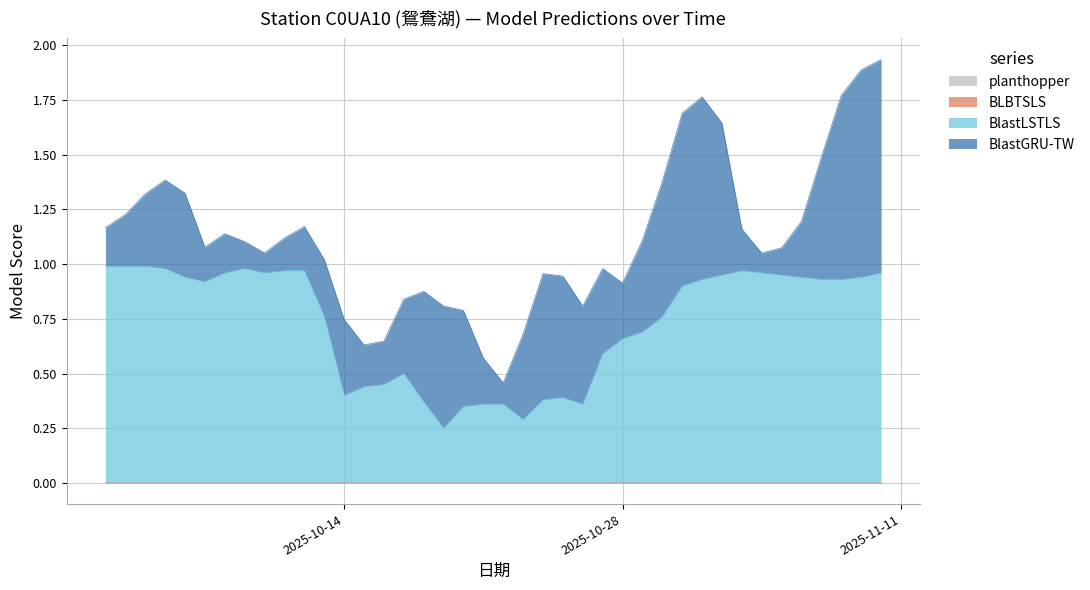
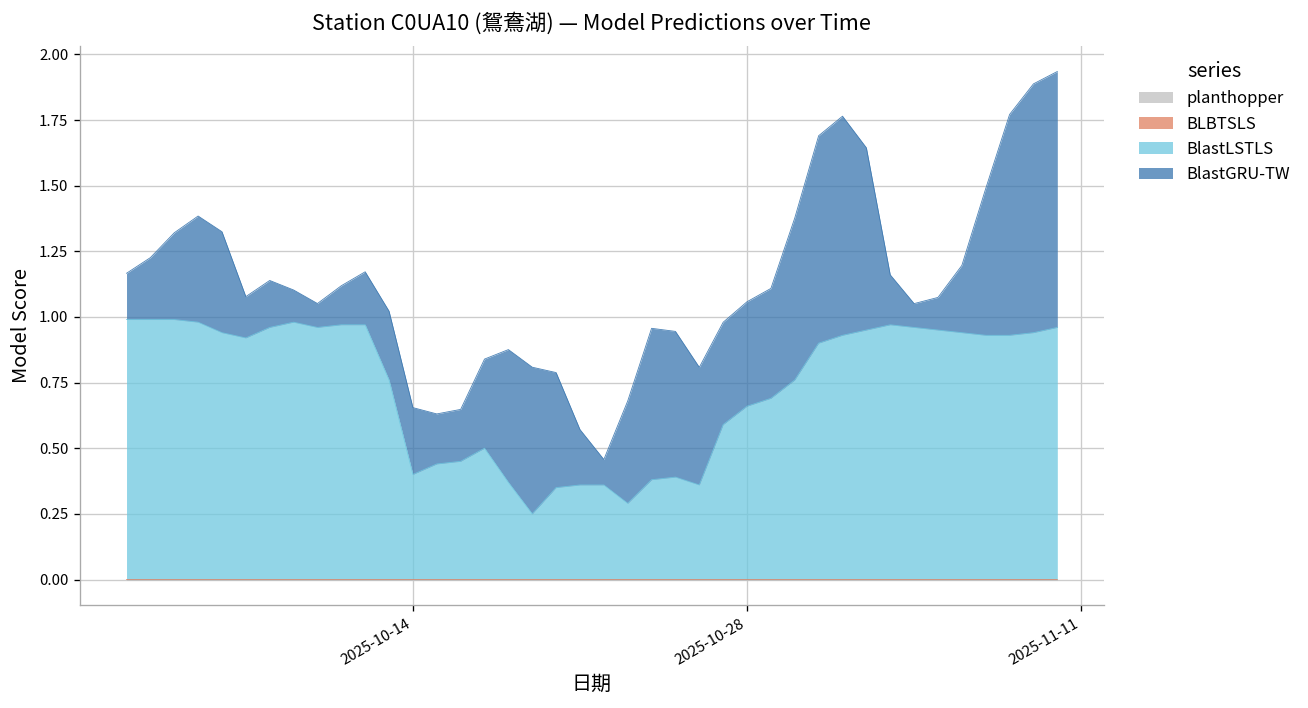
BlastGRU-TW, 2025-10-14: 0.35 -> 0.25
BlastGRU-TW, 2025-10-28: 0.25 -> 0.40
